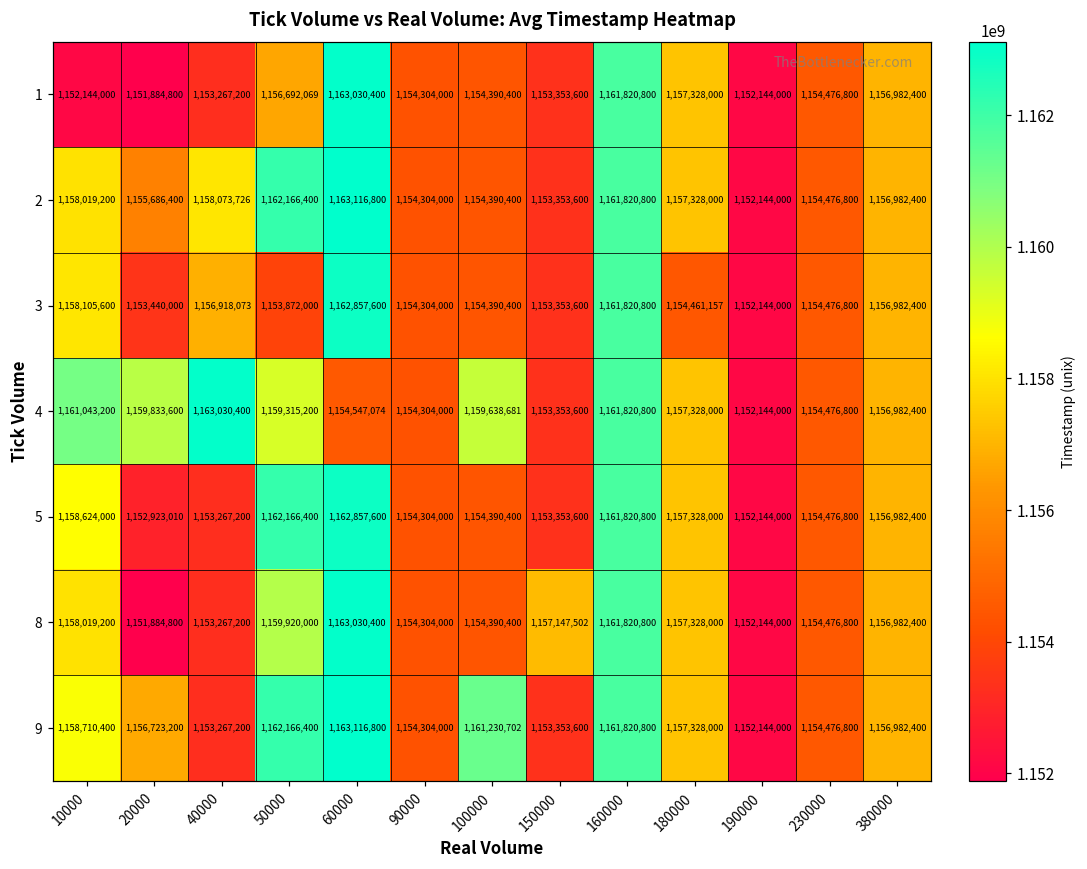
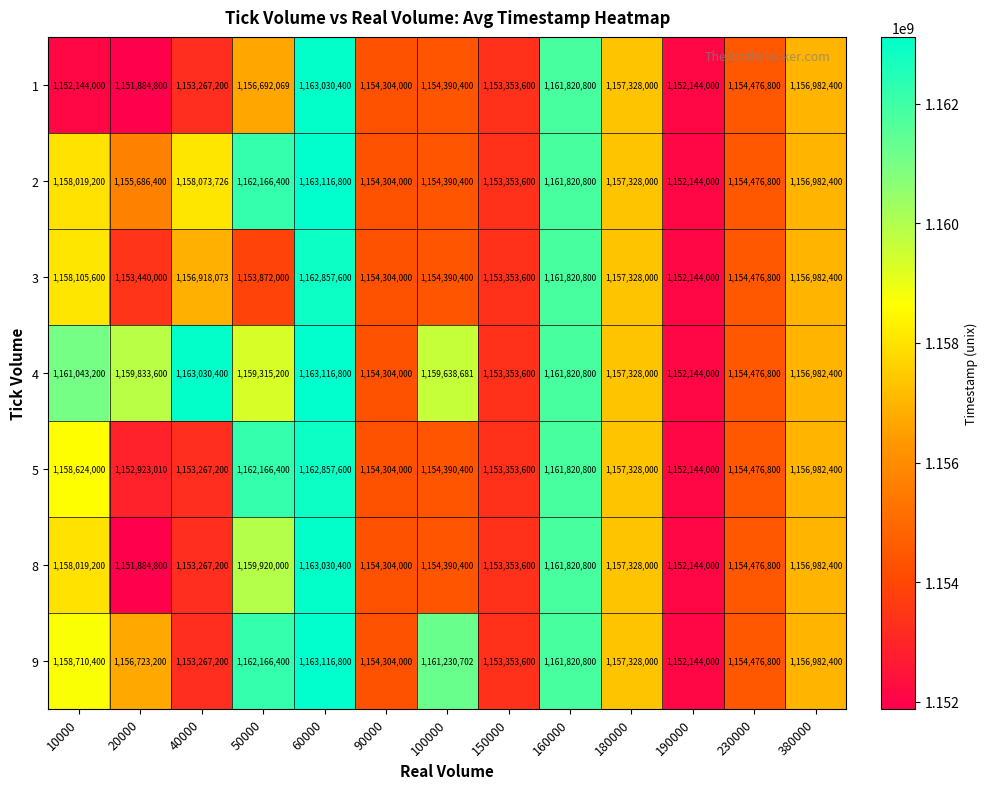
3, 180000: 1,154,461,157 -> 1,157,328,000
4, 60000: 1,154,547,074 -> 1,163,116,800
8, 150000: 1,157,147,502 -> 1,153,353,600
